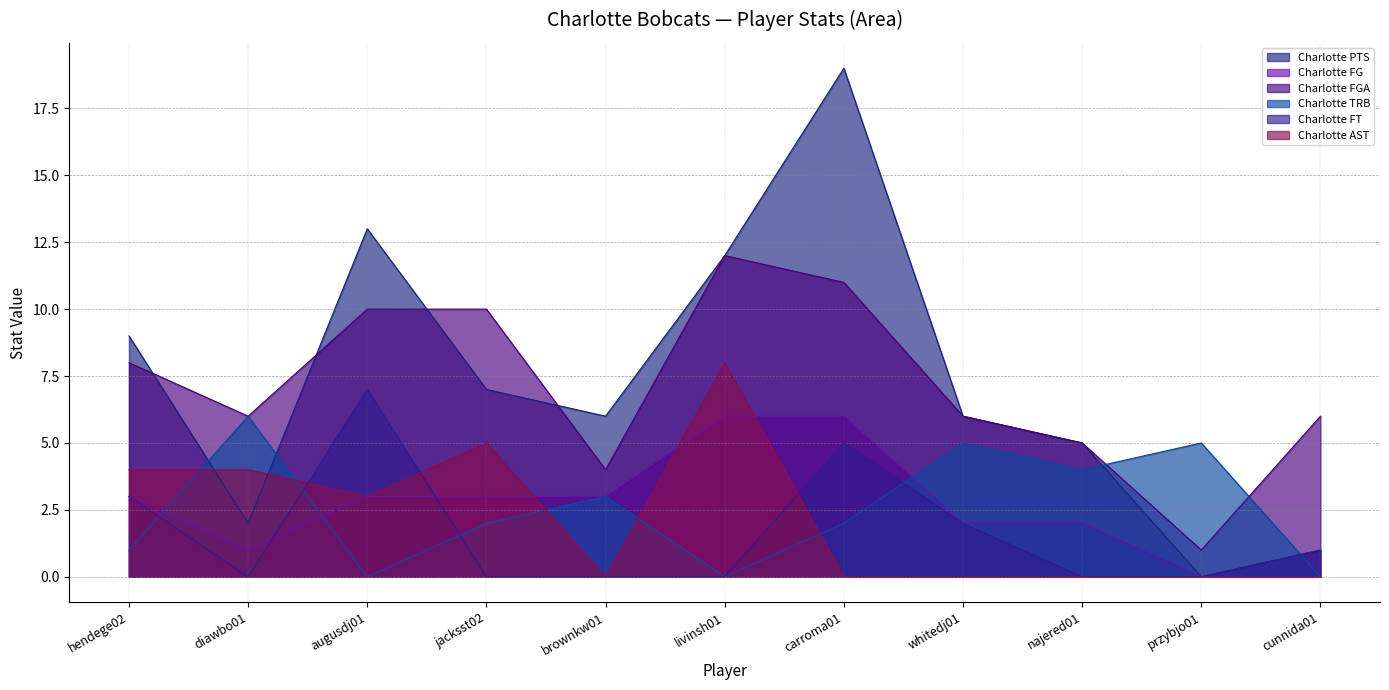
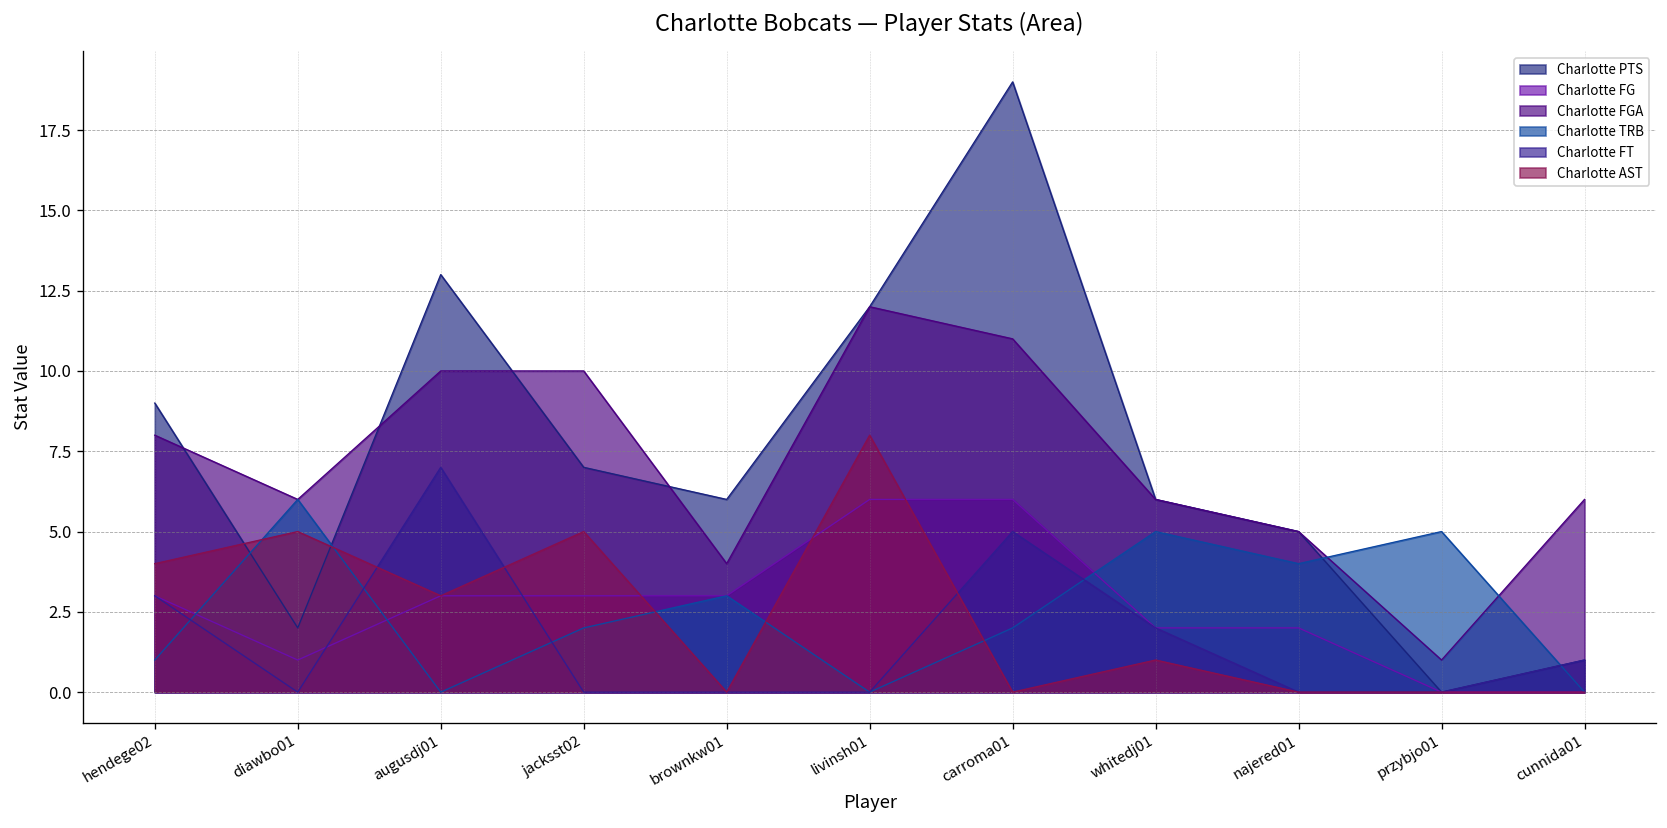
Charlotte AST, diawbo01: 4 -> 5
Charlotte AST, whitedj01: 0 -> 1
